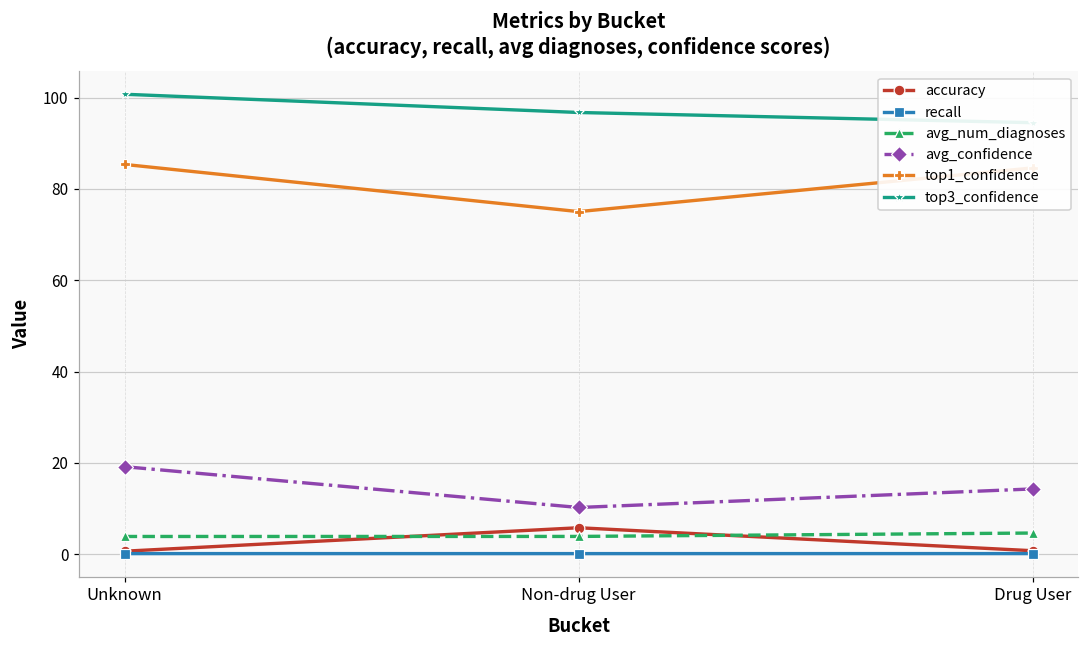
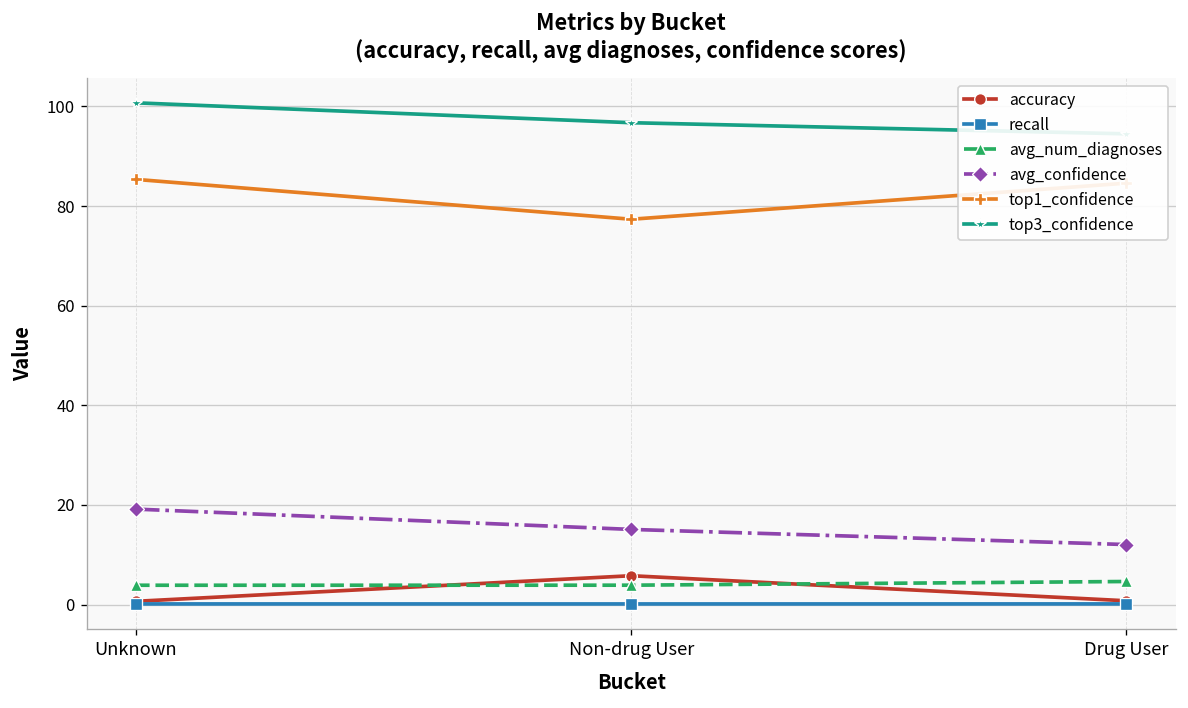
avg_confidence, Non-drug User: 10 -> 15
top1_confidence, Non-drug User: 75 -> 77
avg_confidence, Drug User: 14 -> 12
